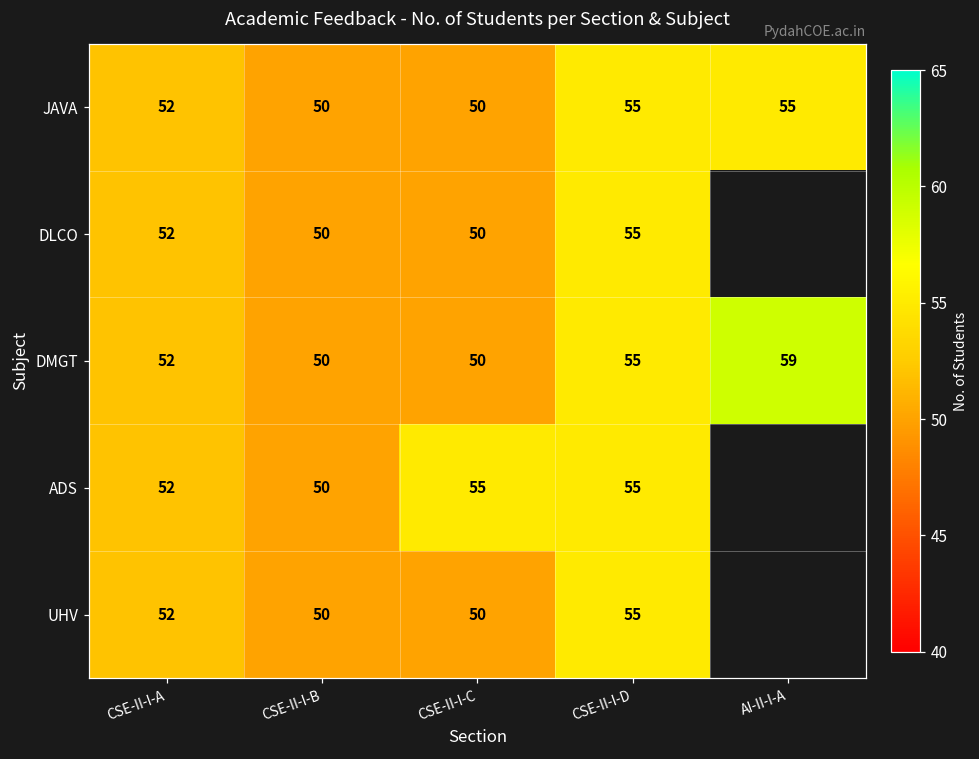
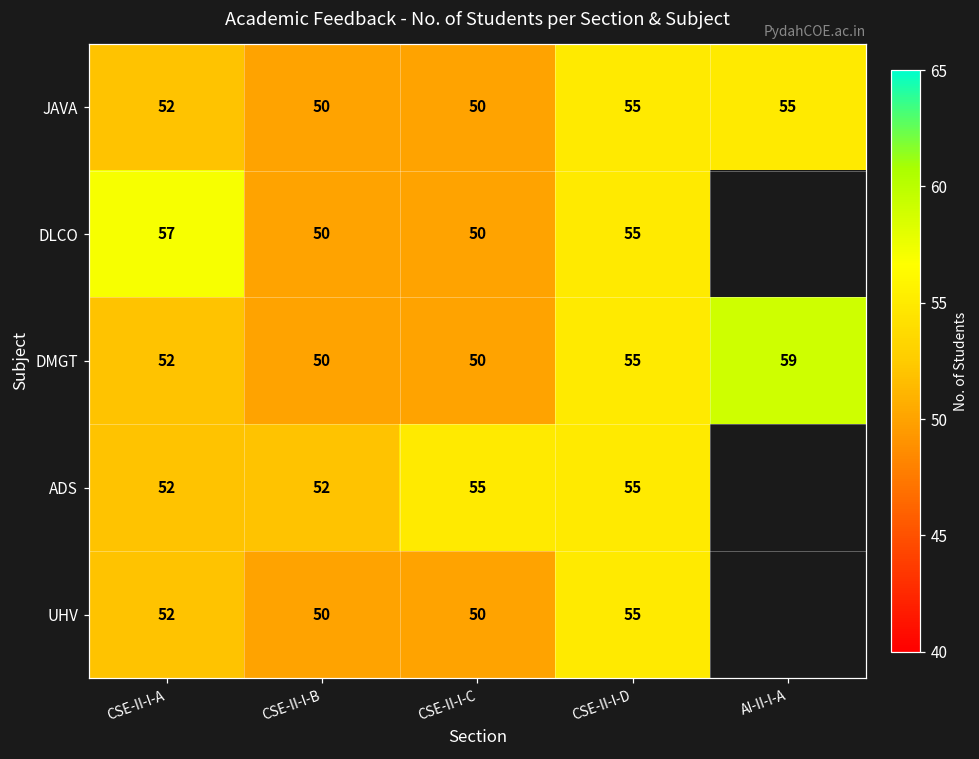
DLCO, CSE-II-I-A: 52 -> 57
ADS, CSE-II-I-B: 50 -> 52
